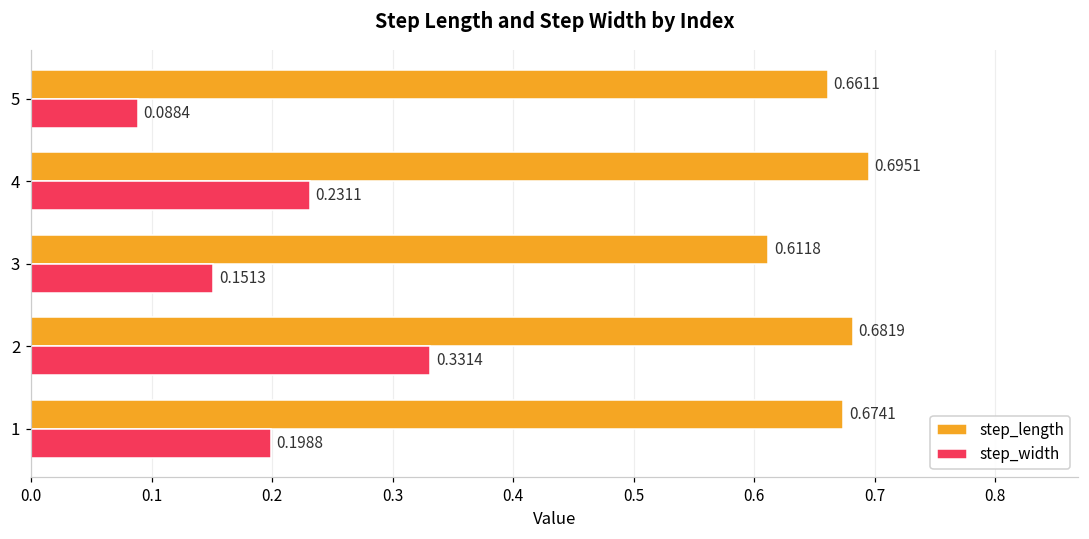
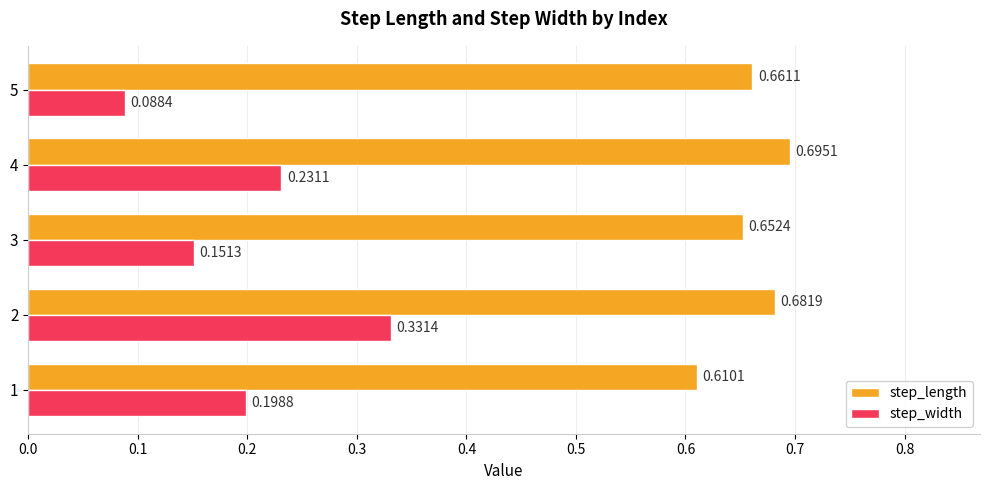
step_length, 3: 0.6118 -> 0.6524
step_length, 1: 0.6741 -> 0.6101
